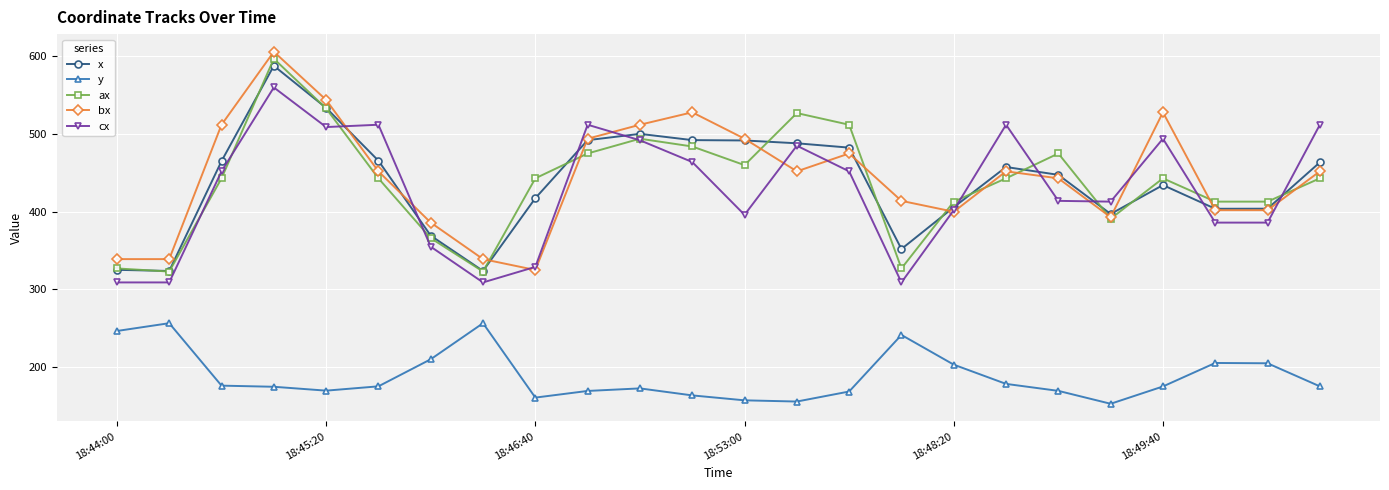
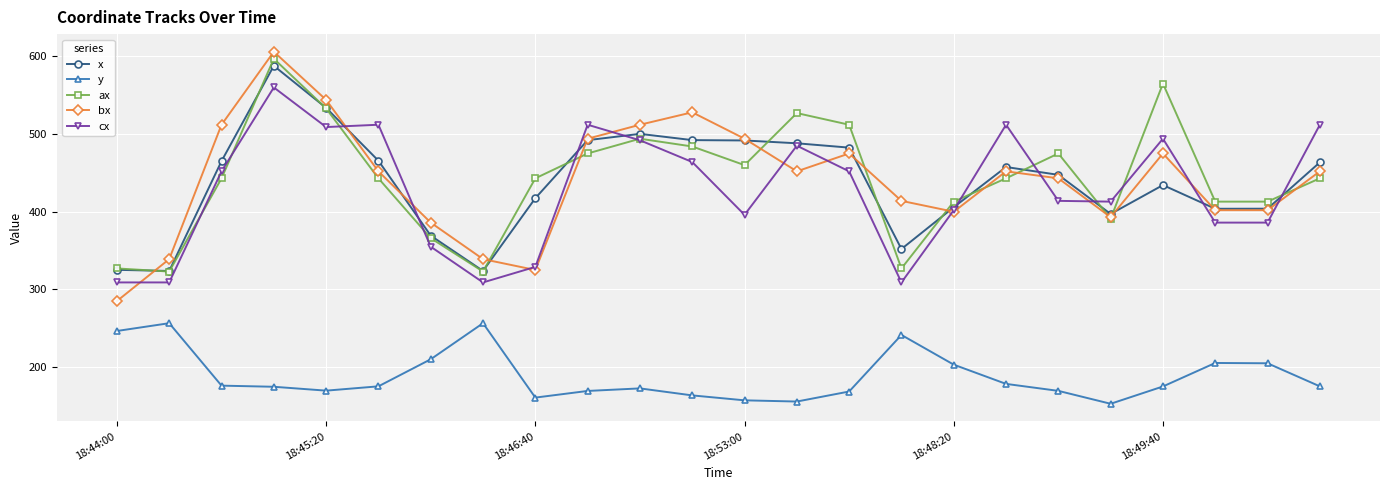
bx, 18:44:00: 340 -> 290
ax, 18:49:40: 440 -> 570
bx, 18:49:40: 530 -> 480
